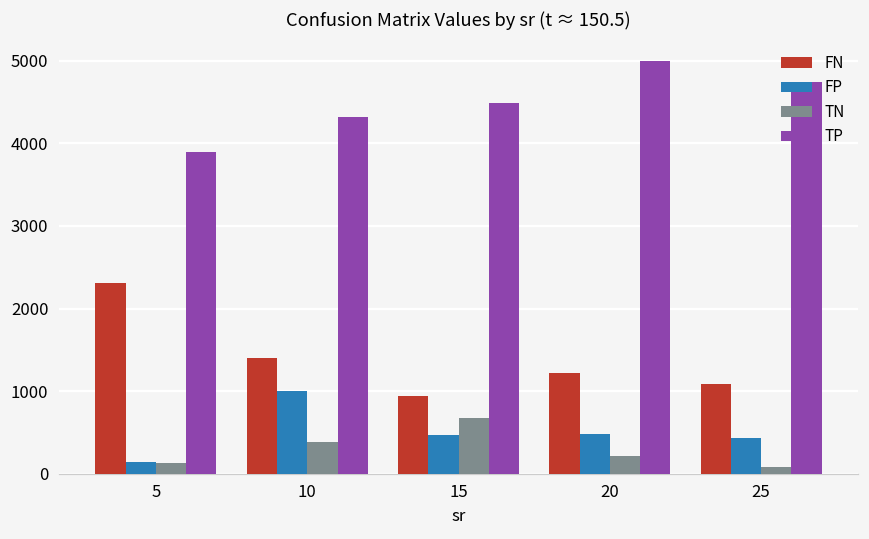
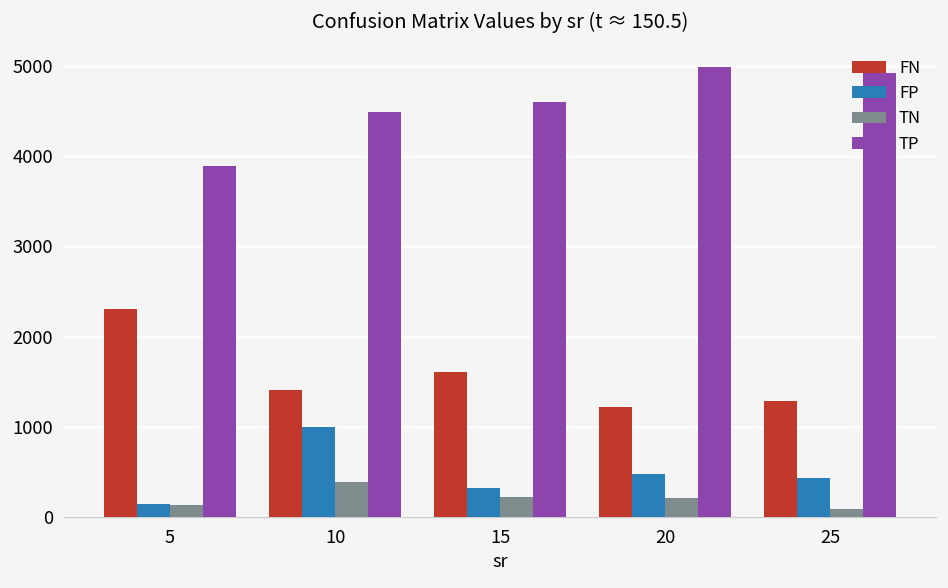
TP, 10: 4300 -> 4500
FN, 15: 900 -> 1600
FP, 15: 500 -> 300
TN, 15: 700 -> 200
TP, 15: 4500 -> 4600
FN, 25: 1100 -> 1300
TP, 25: 4700 -> 4900
